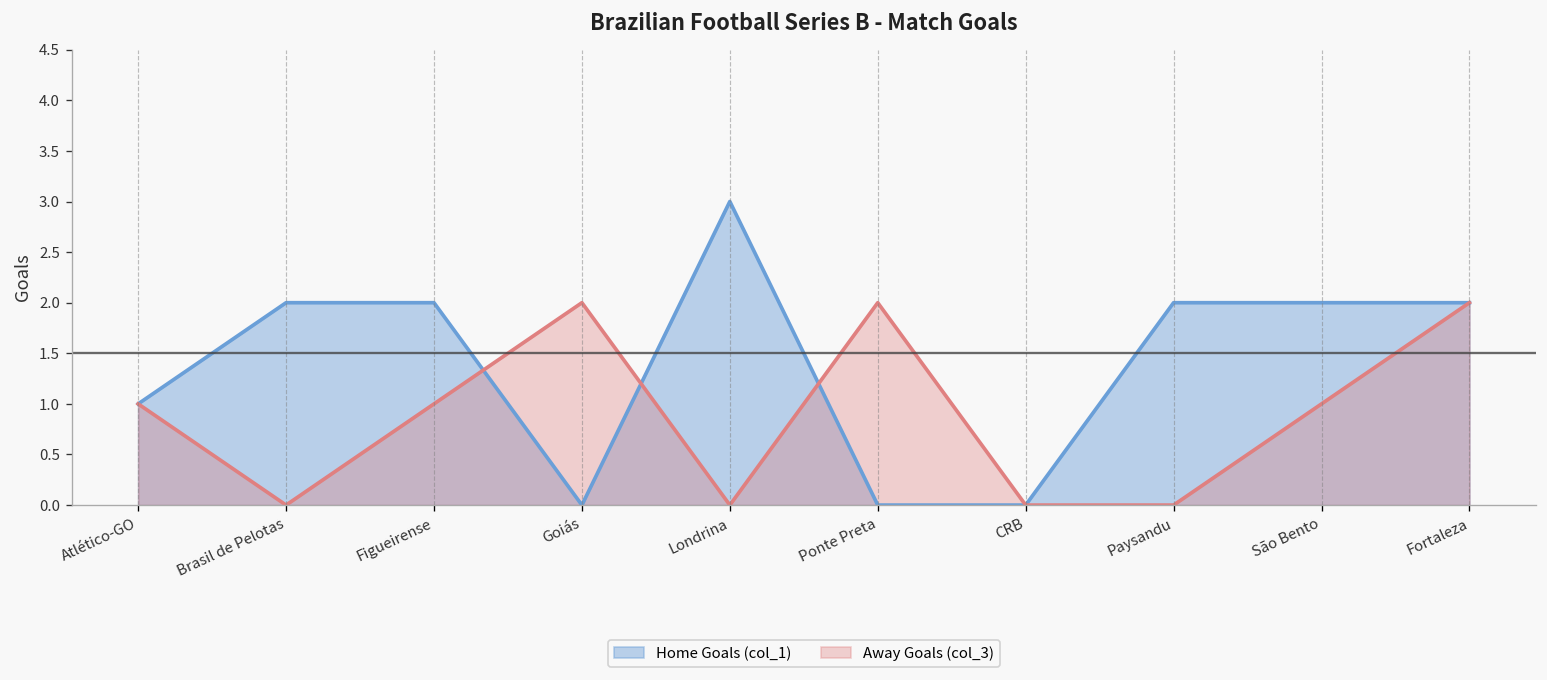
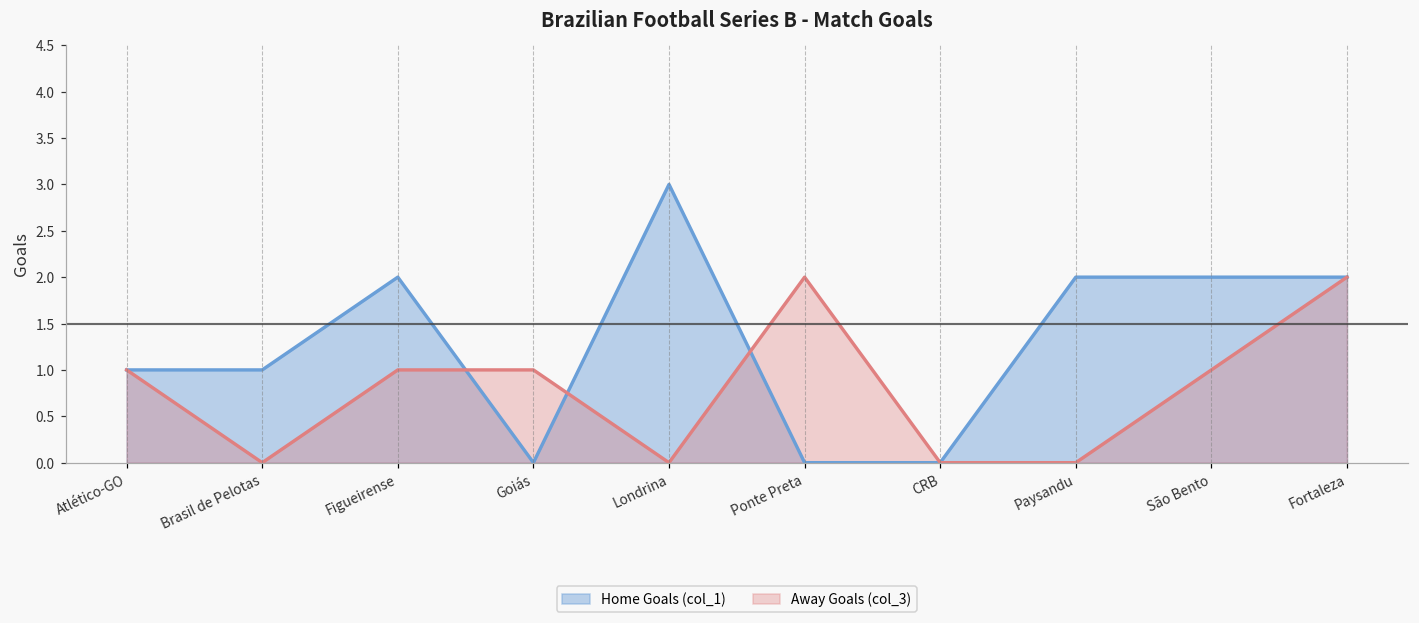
Home Goals (col_1), Brasil de Pelotas: 2 -> 1
Away Goals (col_3), Goiás: 2 -> 1
